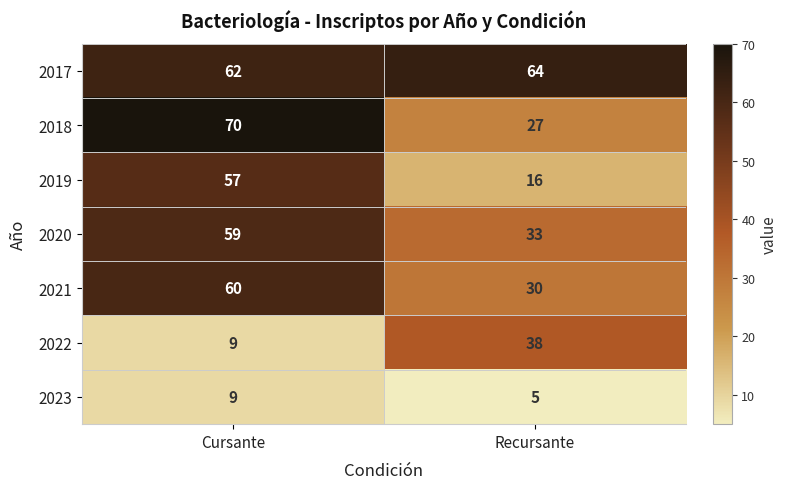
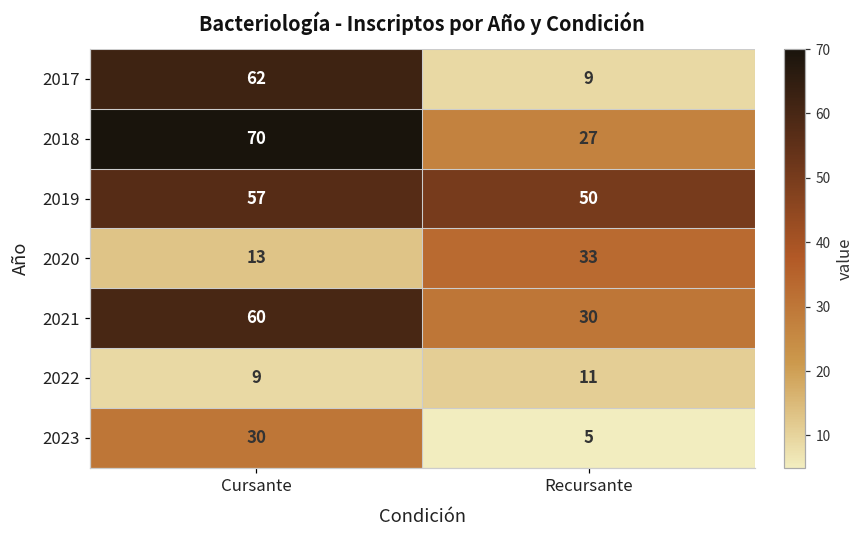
2017, Recursante: 64 -> 9
2019, Recursante: 16 -> 50
2020, Cursante: 59 -> 13
2022, Recursante: 38 -> 11
2023, Cursante: 9 -> 30
